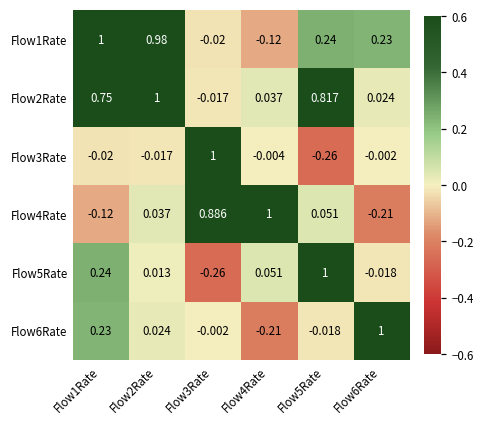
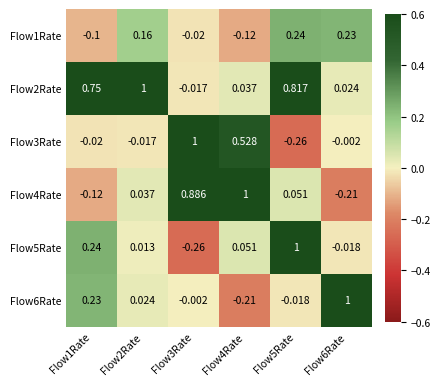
Flow1Rate, Flow1Rate: 1 -> -0.1
Flow1Rate, Flow2Rate: 0.98 -> 0.16
Flow3Rate, Flow4Rate: -0.004 -> 0.528
